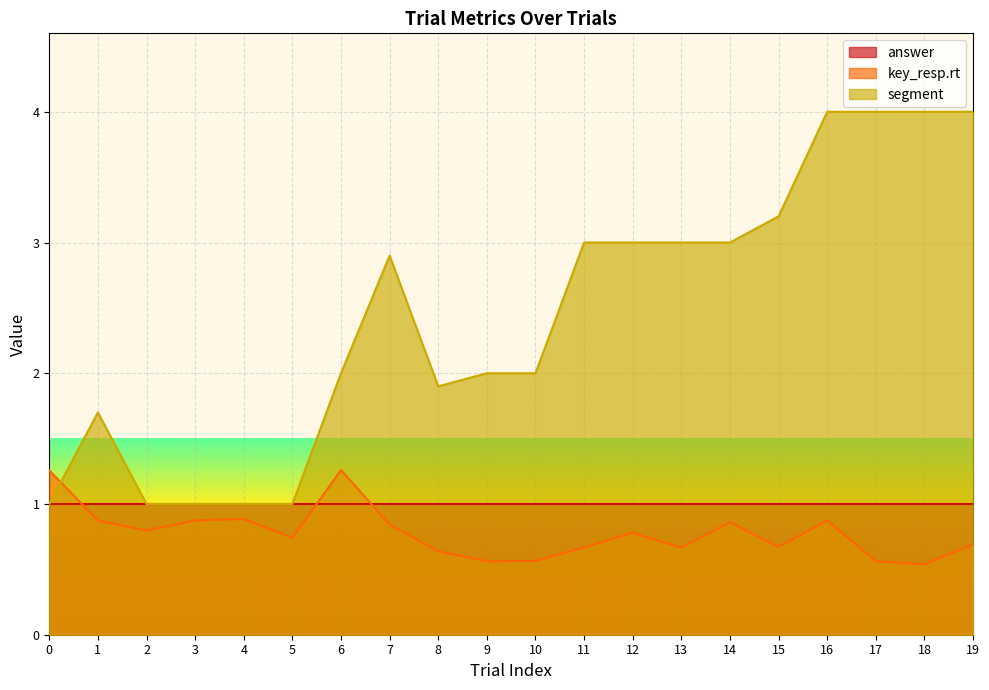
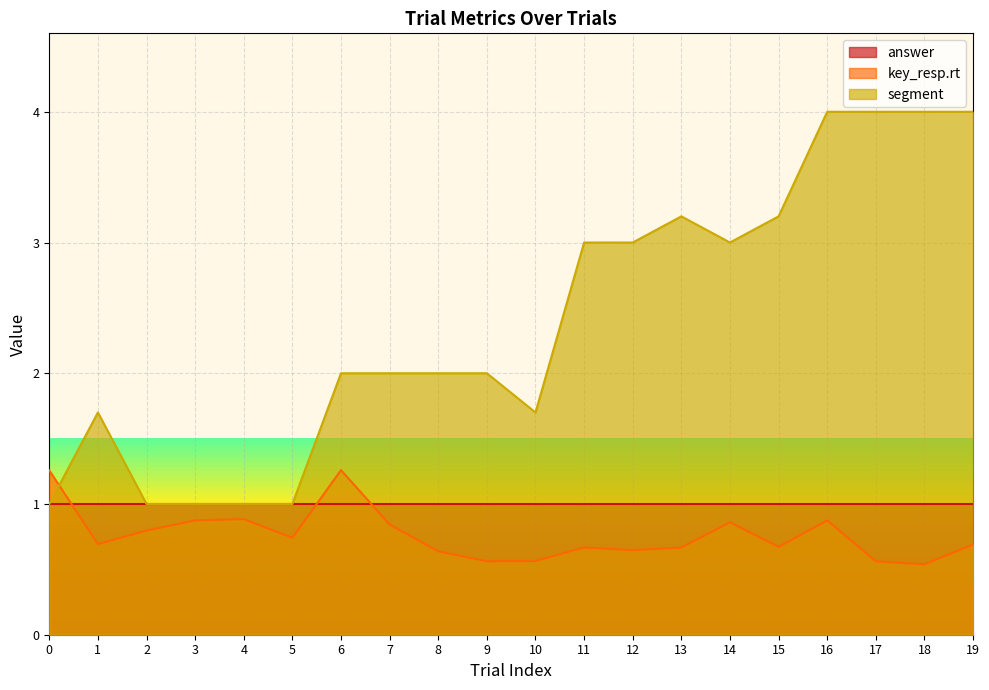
key_resp.rt, 1: 0.87 -> 0.69
segment, 7: 2.9 -> 2.0
segment, 8: 1.9 -> 2.0
segment, 10: 2.0 -> 1.7
key_resp.rt, 12: 0.78 -> 0.65
segment, 13: 3.0 -> 3.2
